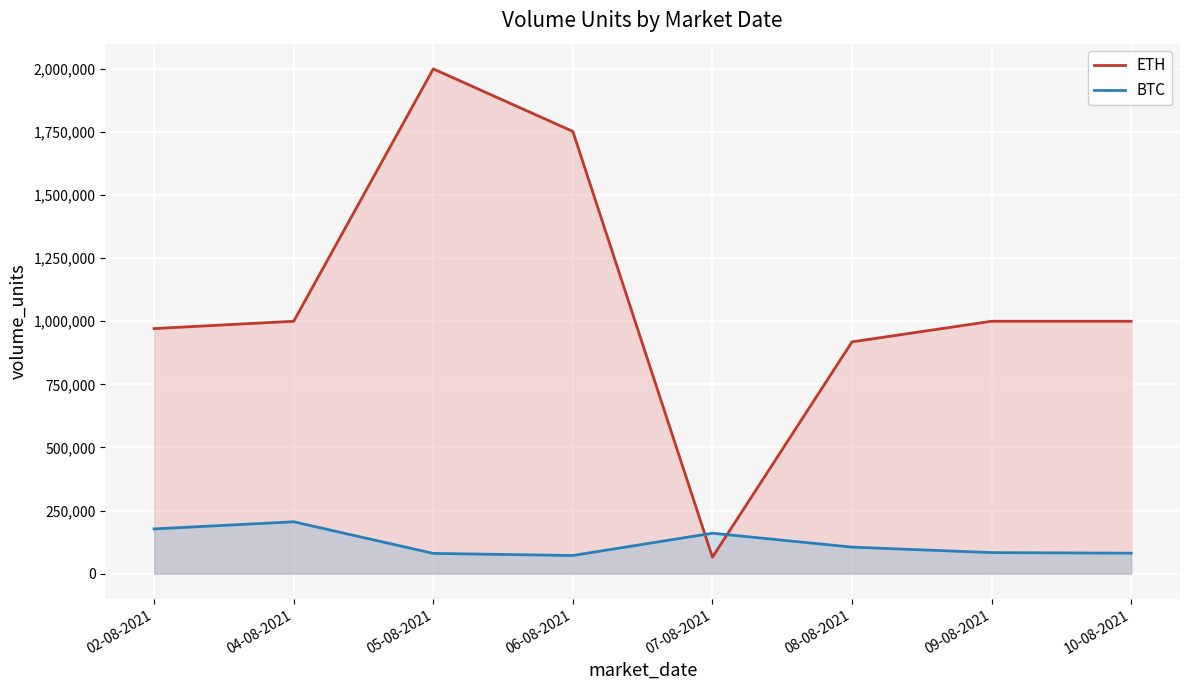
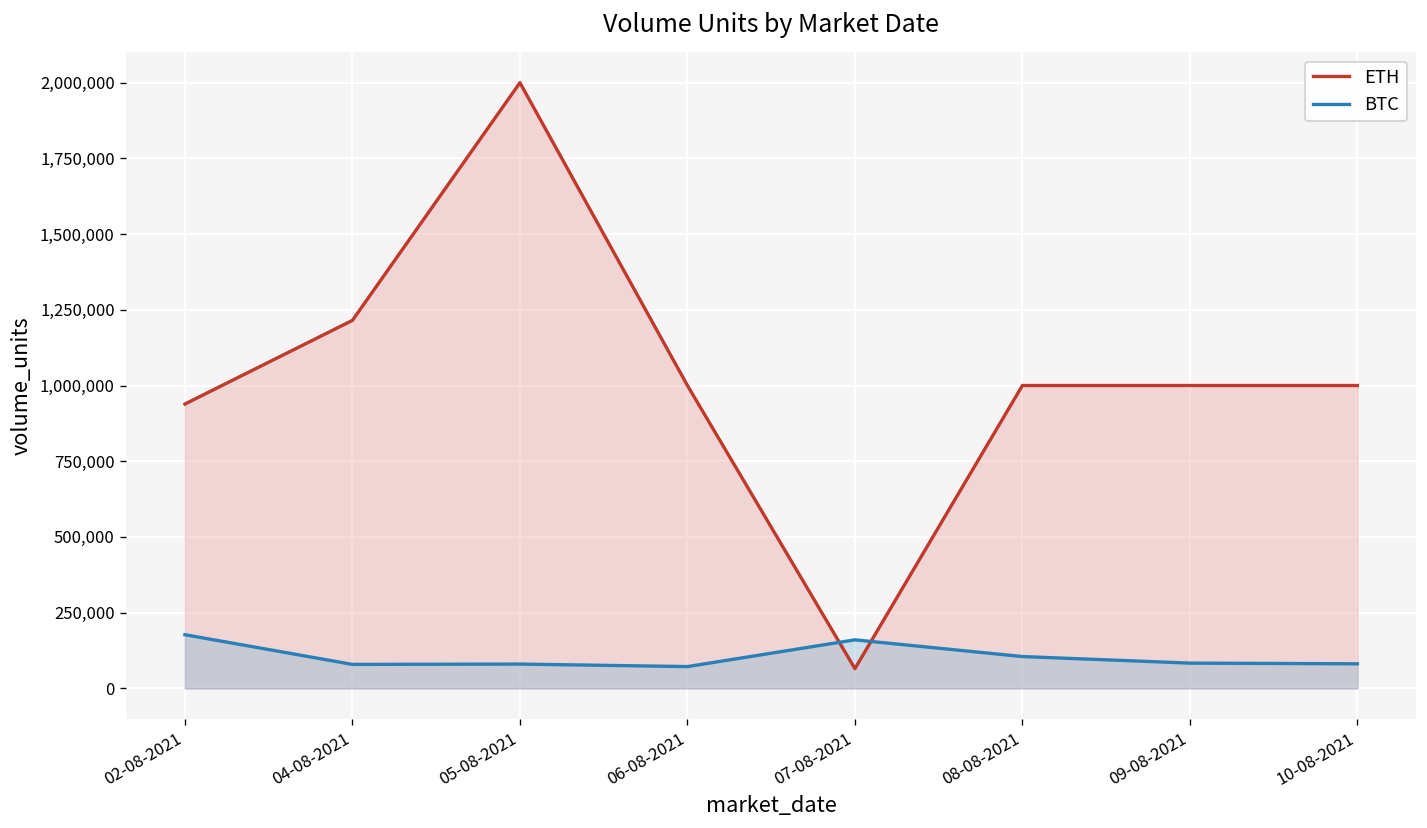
ETH, 02-08-2021: 970,000 -> 940,000
ETH, 04-08-2021: 1,000,000 -> 1,220,000
BTC, 04-08-2021: 210,000 -> 80,000
ETH, 06-08-2021: 1,750,000 -> 1,000,000
ETH, 08-08-2021: 920,000 -> 1,000,000
